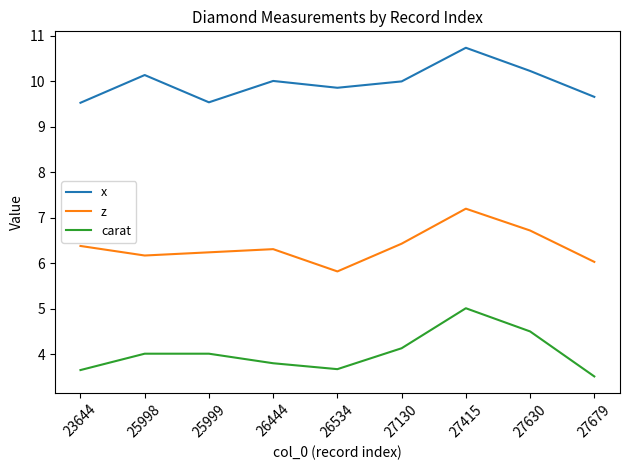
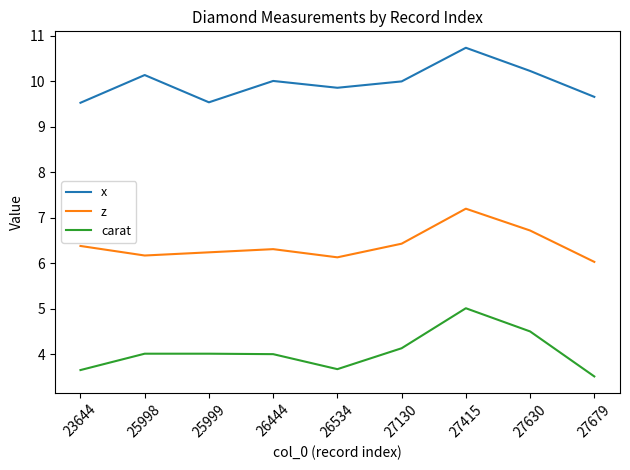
carat, 26444: 3.8 -> 4.0
z, 26534: 5.8 -> 6.1
